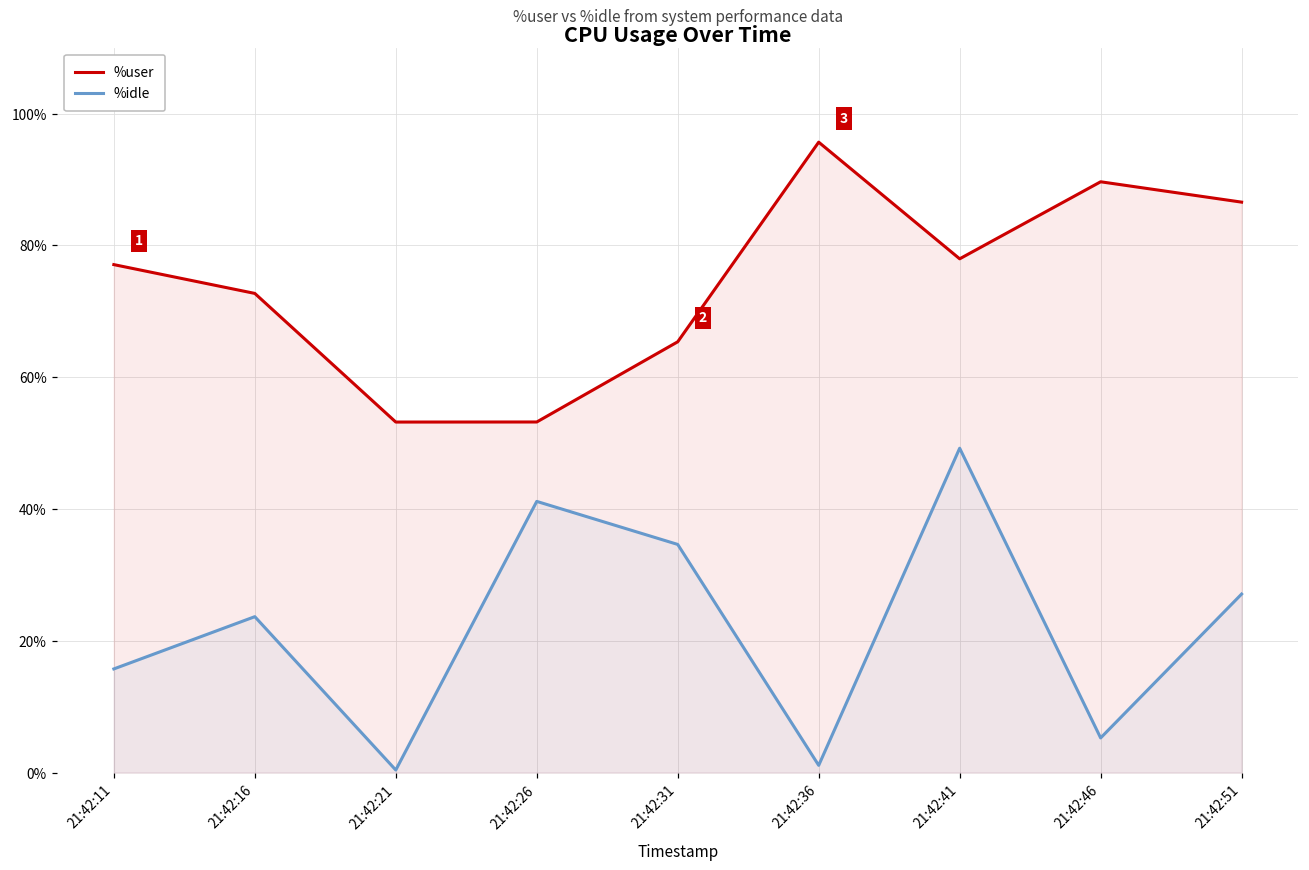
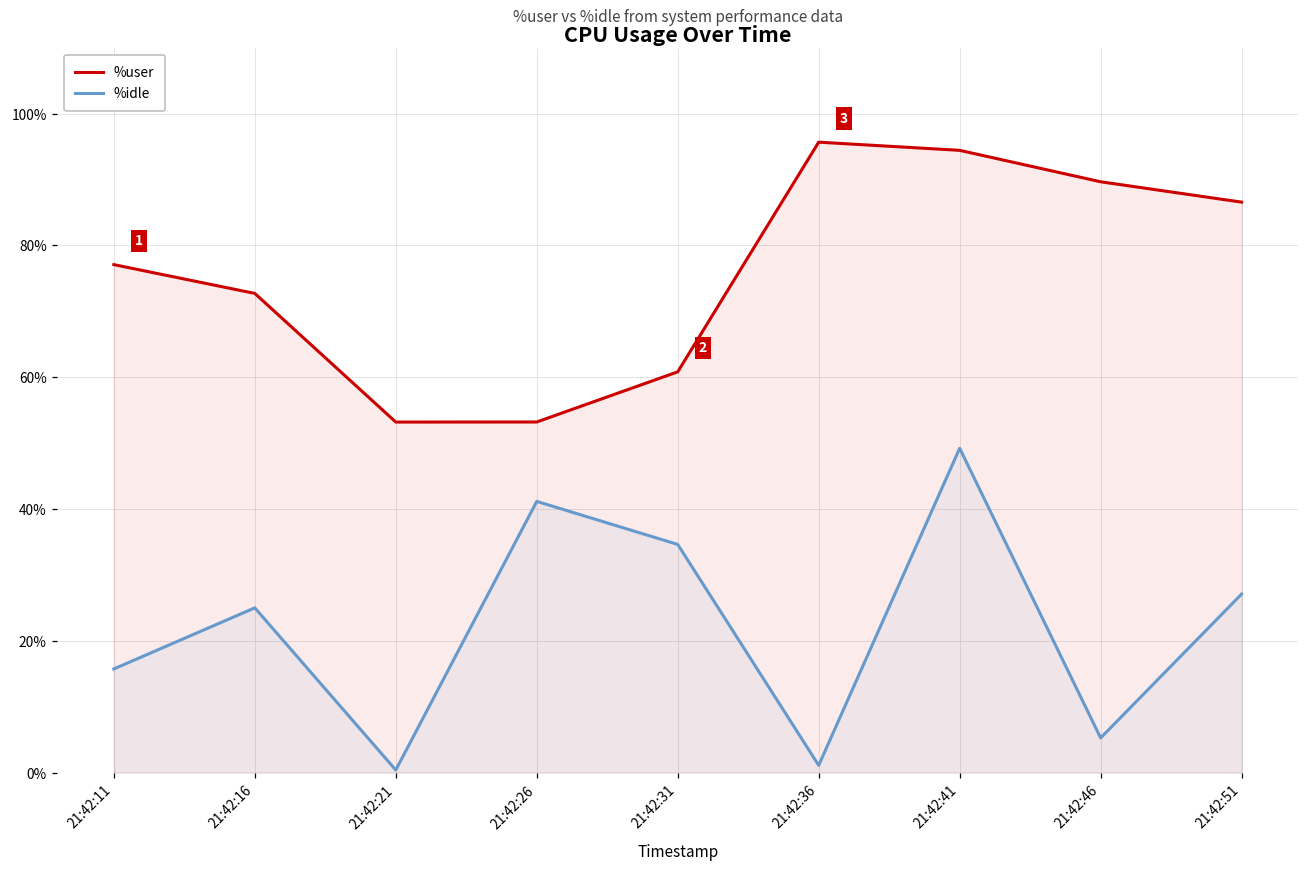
%idle, 21:42:16: 24% -> 25%
%user, 21:42:31: 65% -> 61%
%user, 21:42:41: 78% -> 94%
